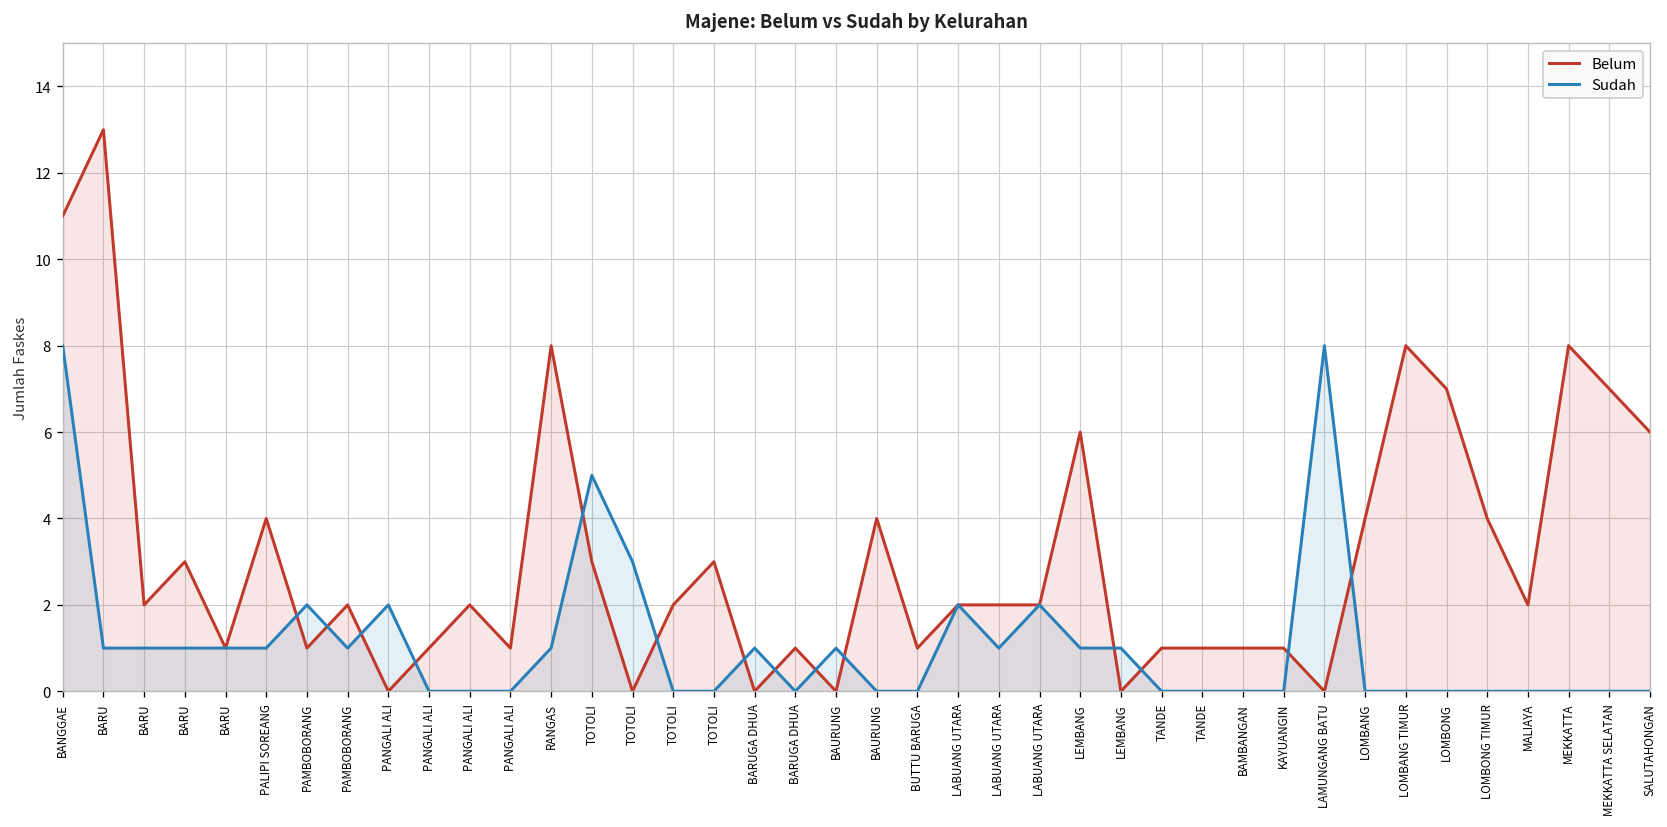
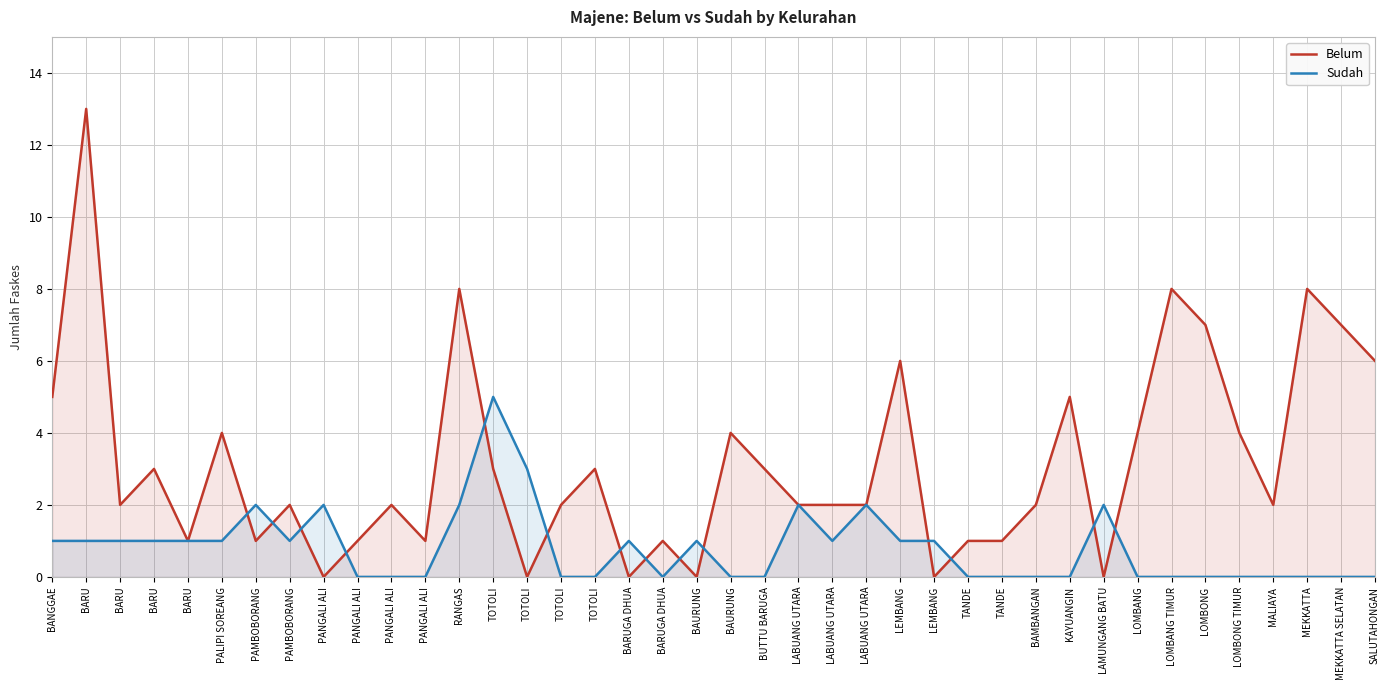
Belum, BANGGAE: 11 -> 5
Sudah, BANGGAE: 8 -> 1
Sudah, RANGAS: 1 -> 2
Belum, BUTTU BARUGA: 1 -> 3
Belum, BAMBANGAN: 1 -> 2
Belum, KAYUANGIN: 1 -> 5
Sudah, LAMUNGANG BATU: 8 -> 2
